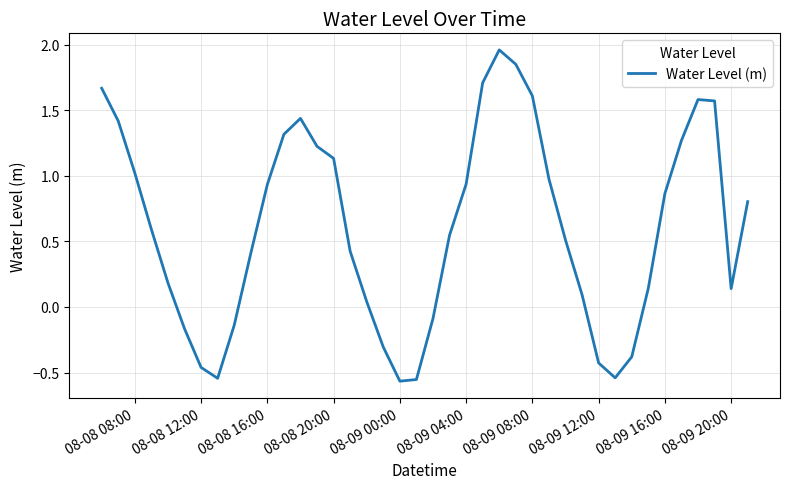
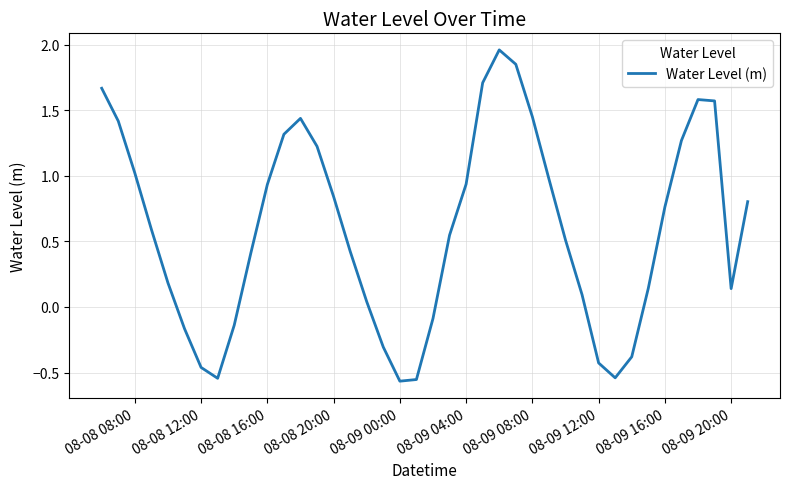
08-08 20:00: 1.13 -> 0.84
08-09 08:00: 1.61 -> 1.45
08-09 16:00: 0.86 -> 0.76
